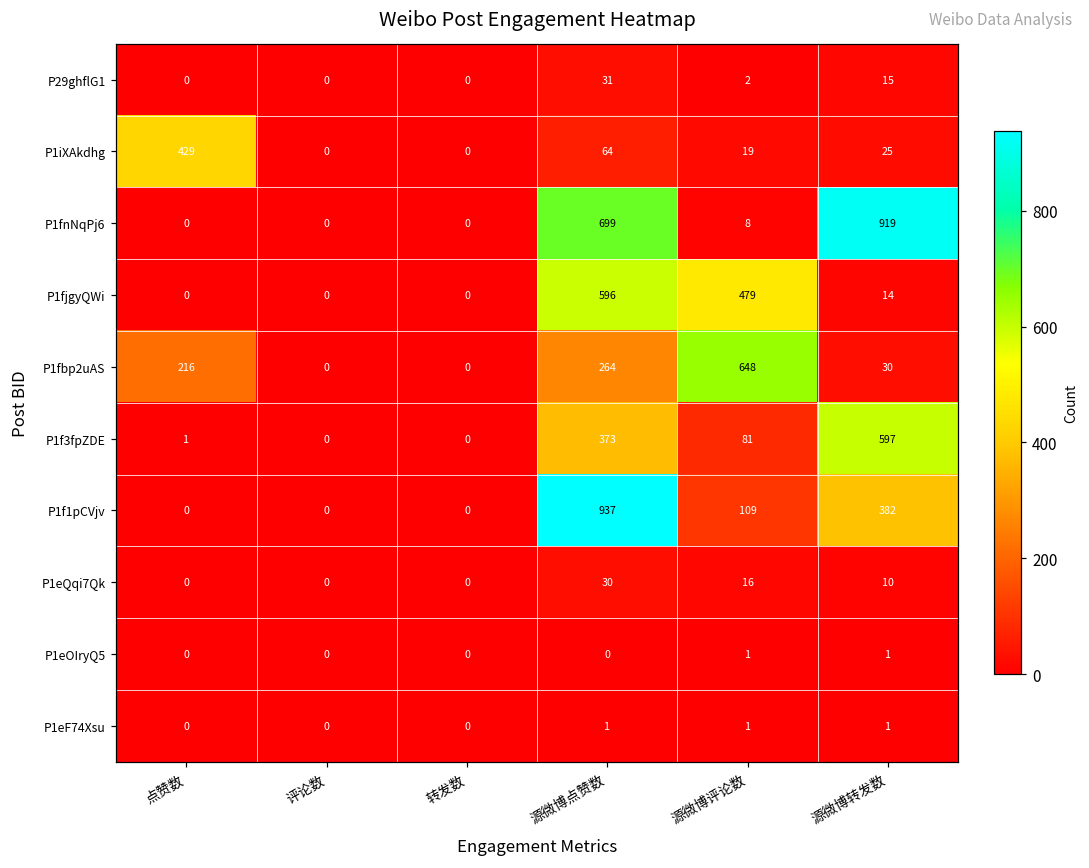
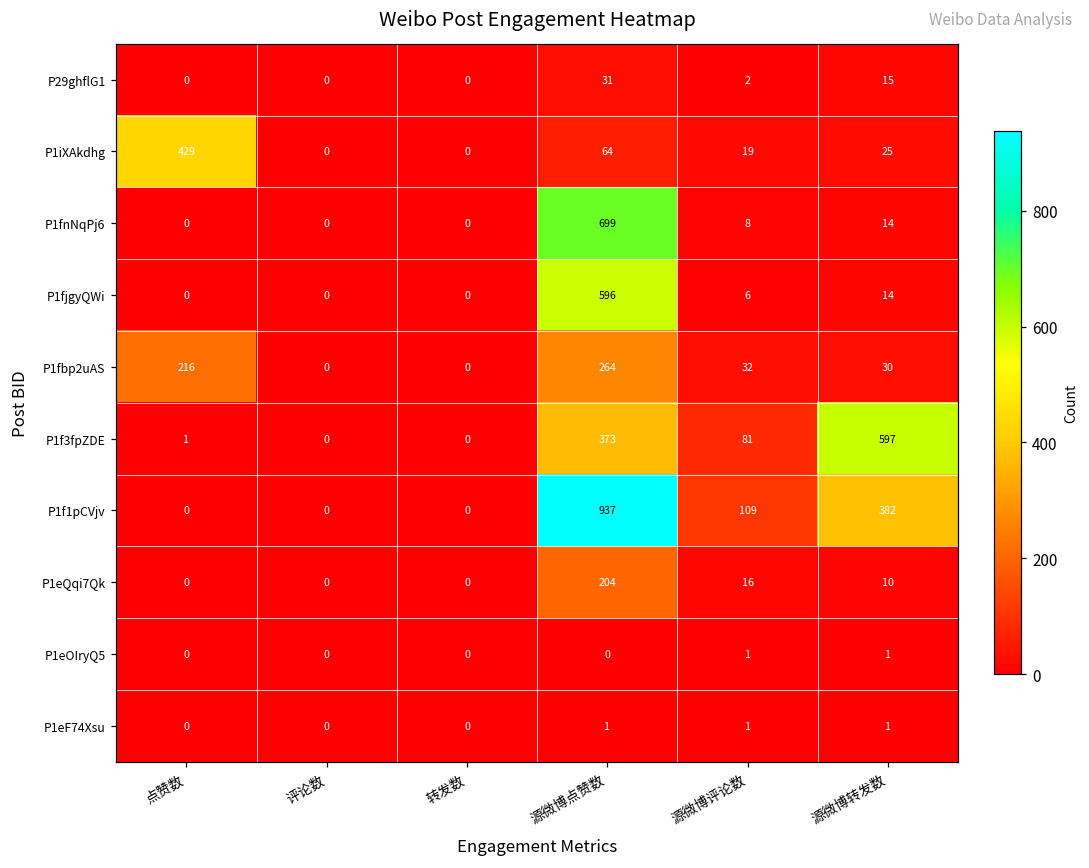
P1fnNqPj6, 源微博转发数: 919 -> 14
P1fjgyQWi, 源微博评论数: 479 -> 6
P1fbp2uAS, 源微博评论数: 648 -> 32
P1eQqi7Qk, 源微博点赞数: 30 -> 204
